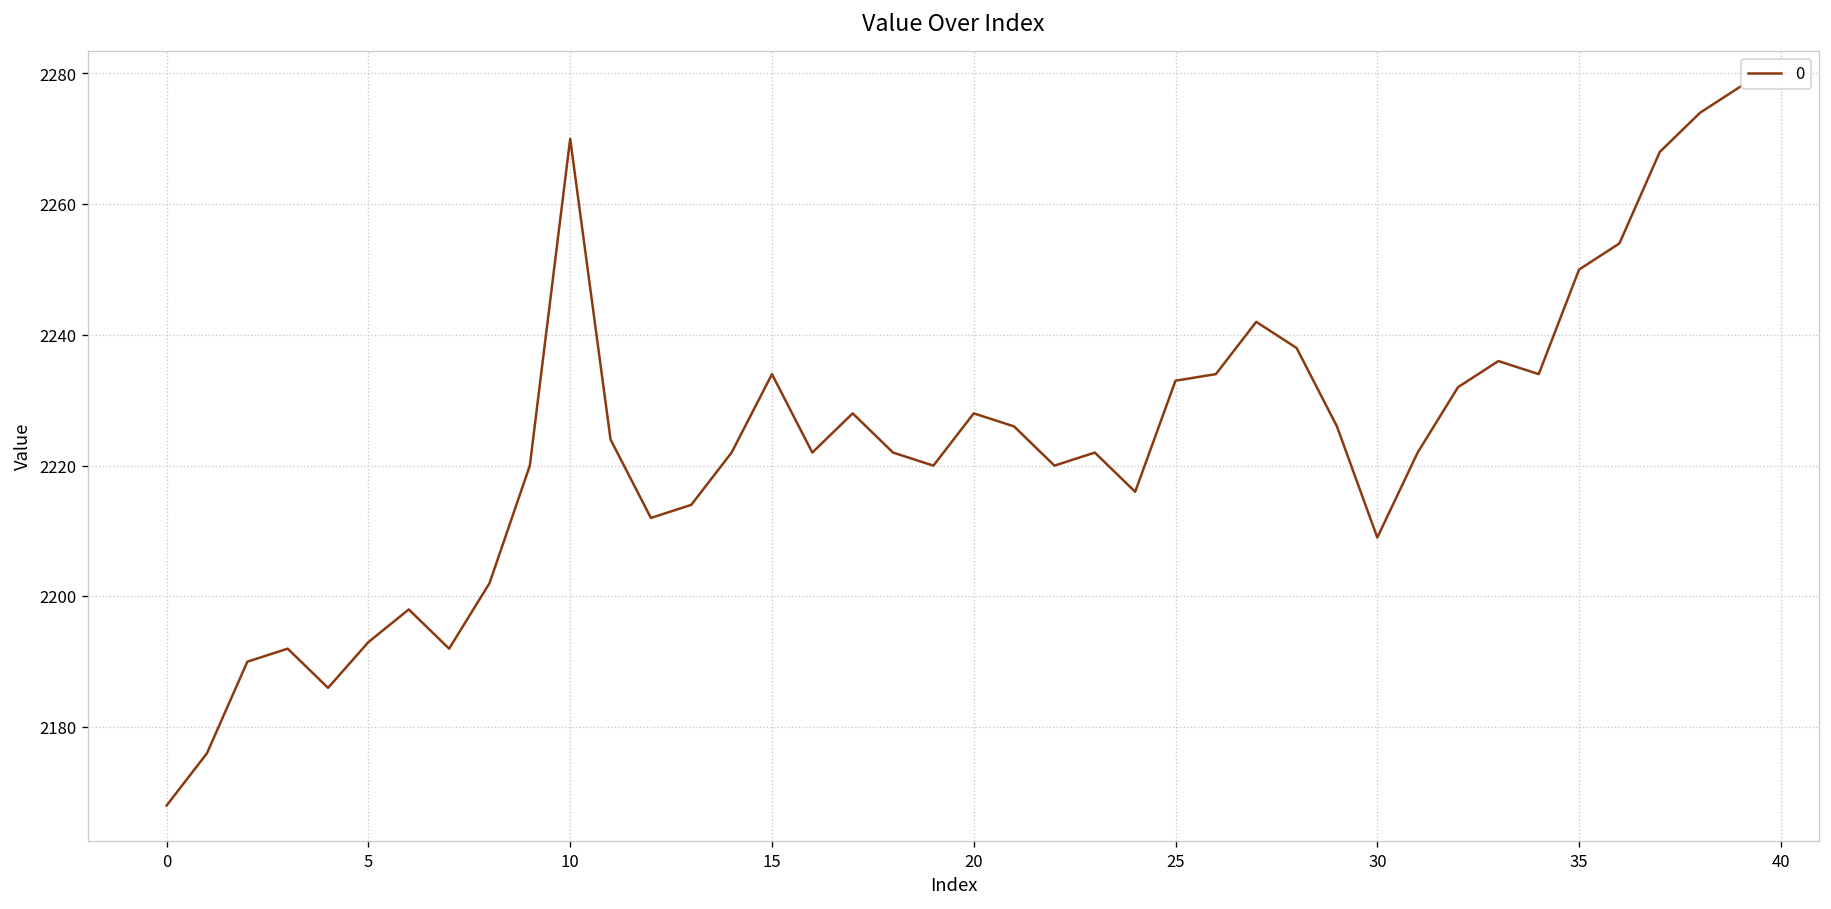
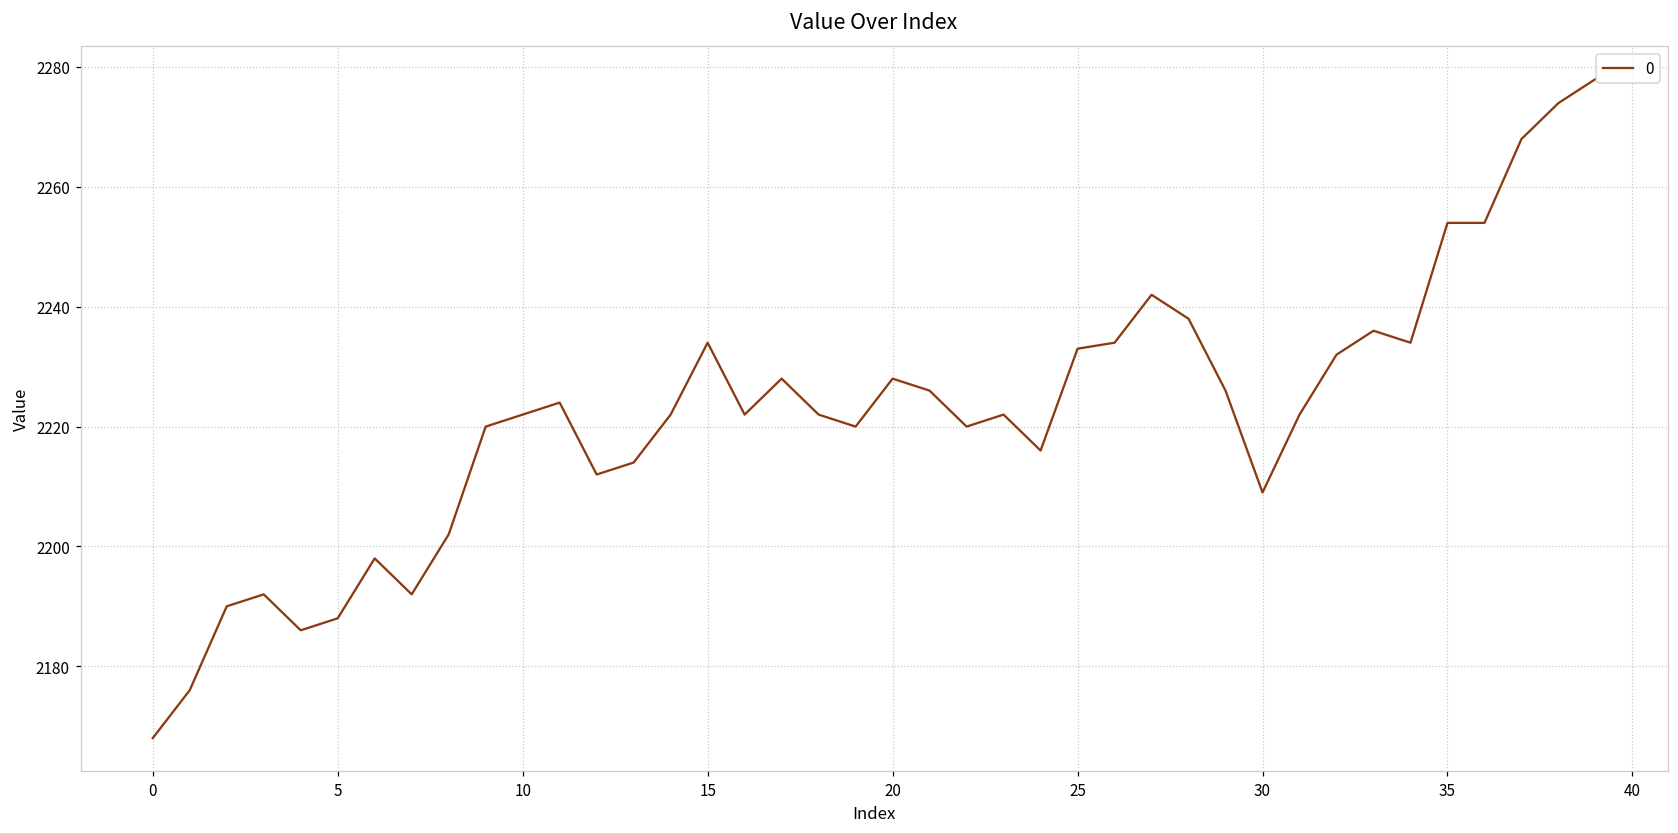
5: 2193 -> 2188
10: 2270 -> 2222
35: 2250 -> 2254
